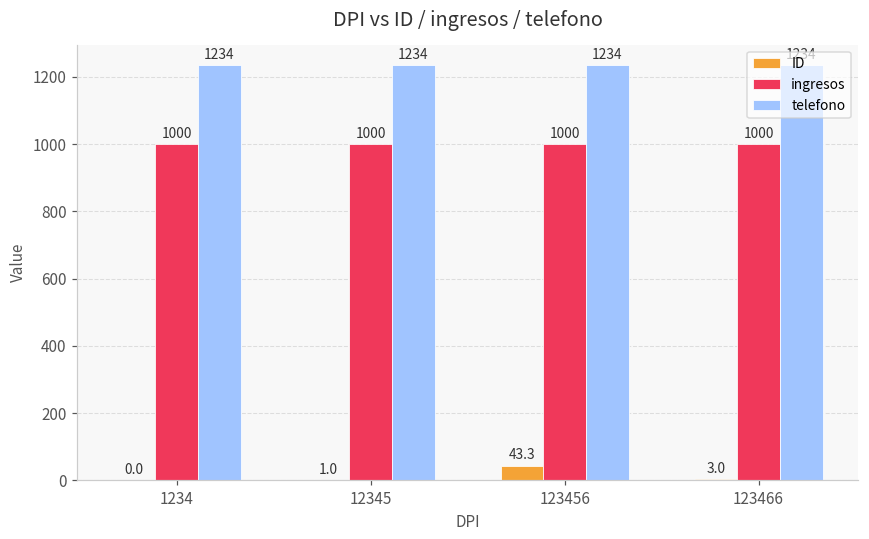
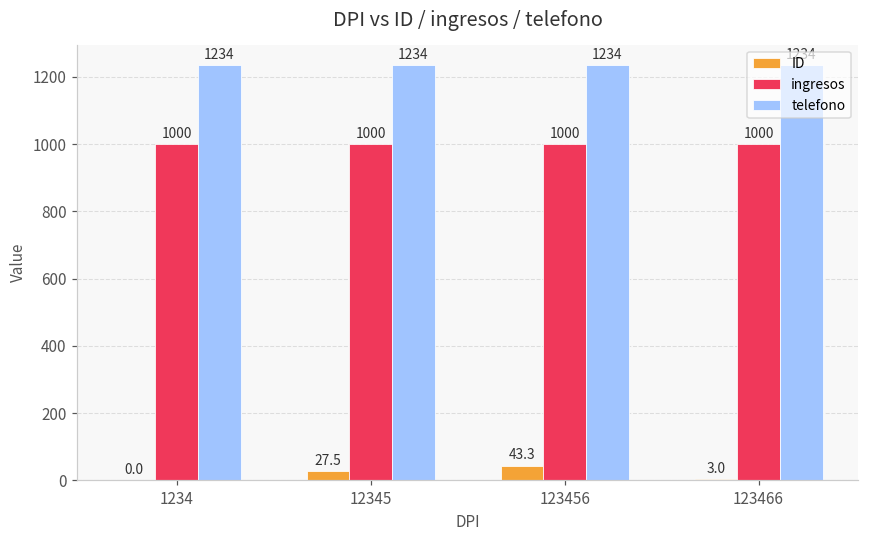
ID, 12345: 1.0 -> 27.5
